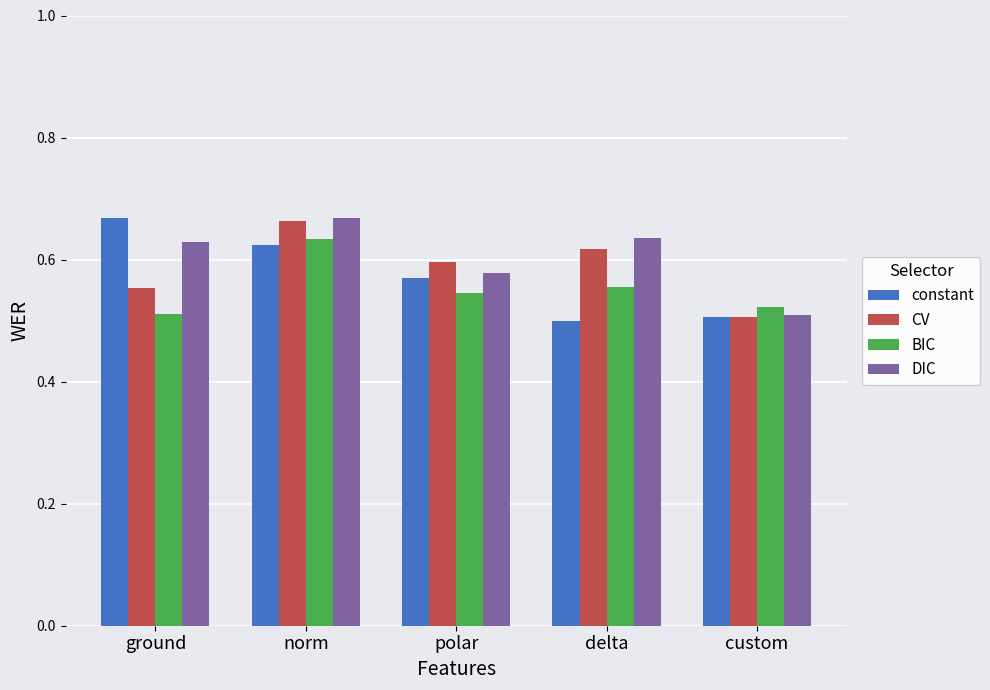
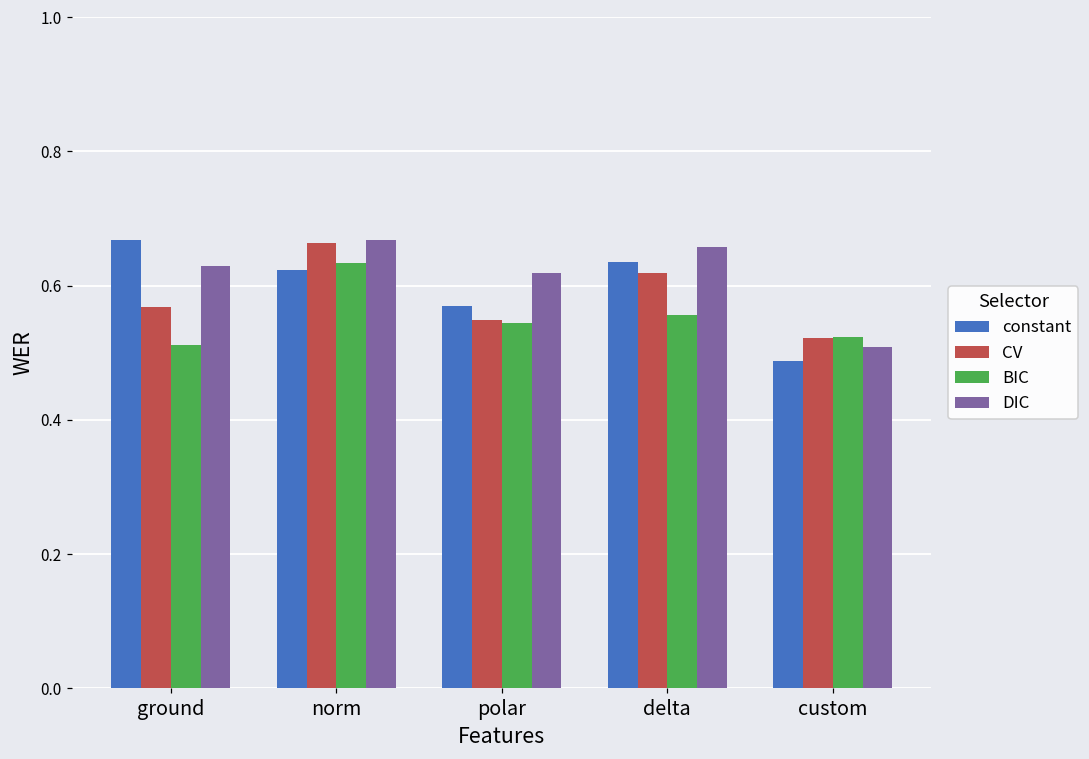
CV, ground: 0.55 -> 0.57
CV, polar: 0.60 -> 0.55
DIC, polar: 0.58 -> 0.62
constant, delta: 0.50 -> 0.63
DIC, delta: 0.63 -> 0.66
constant, custom: 0.51 -> 0.49
CV, custom: 0.51 -> 0.52
